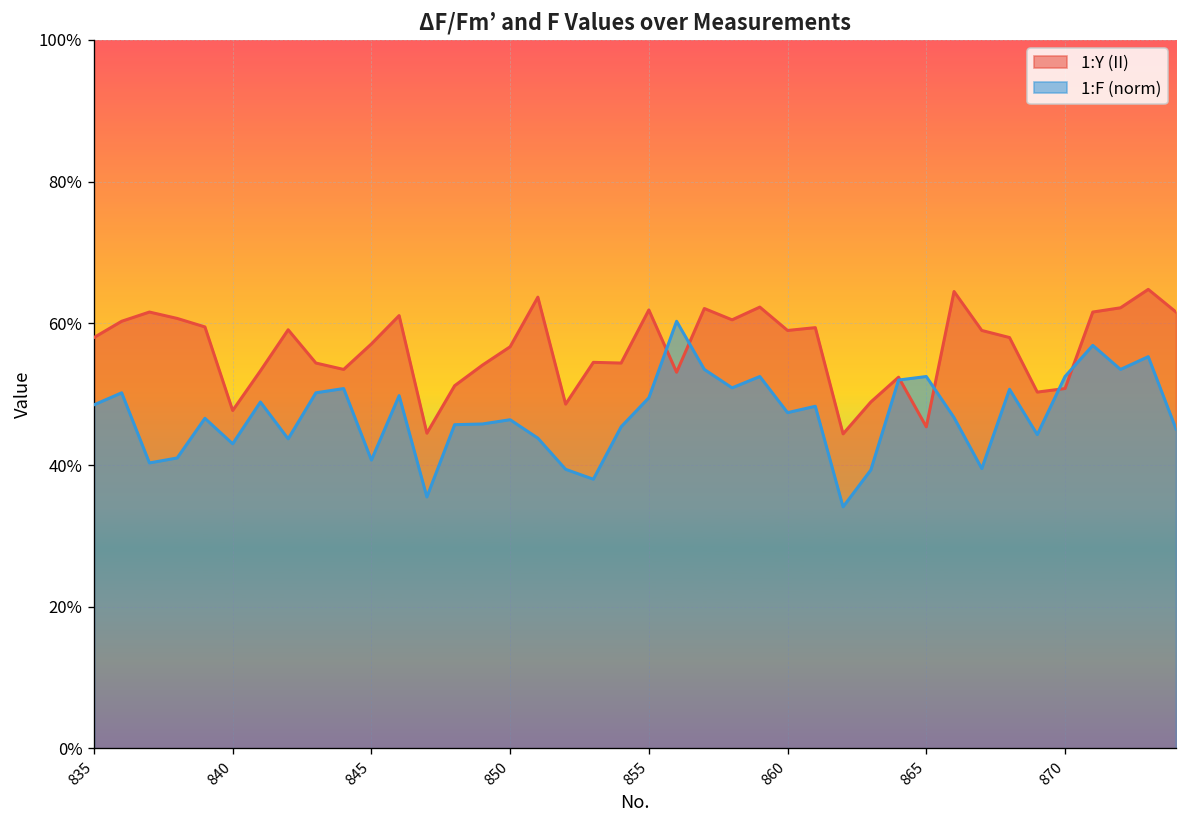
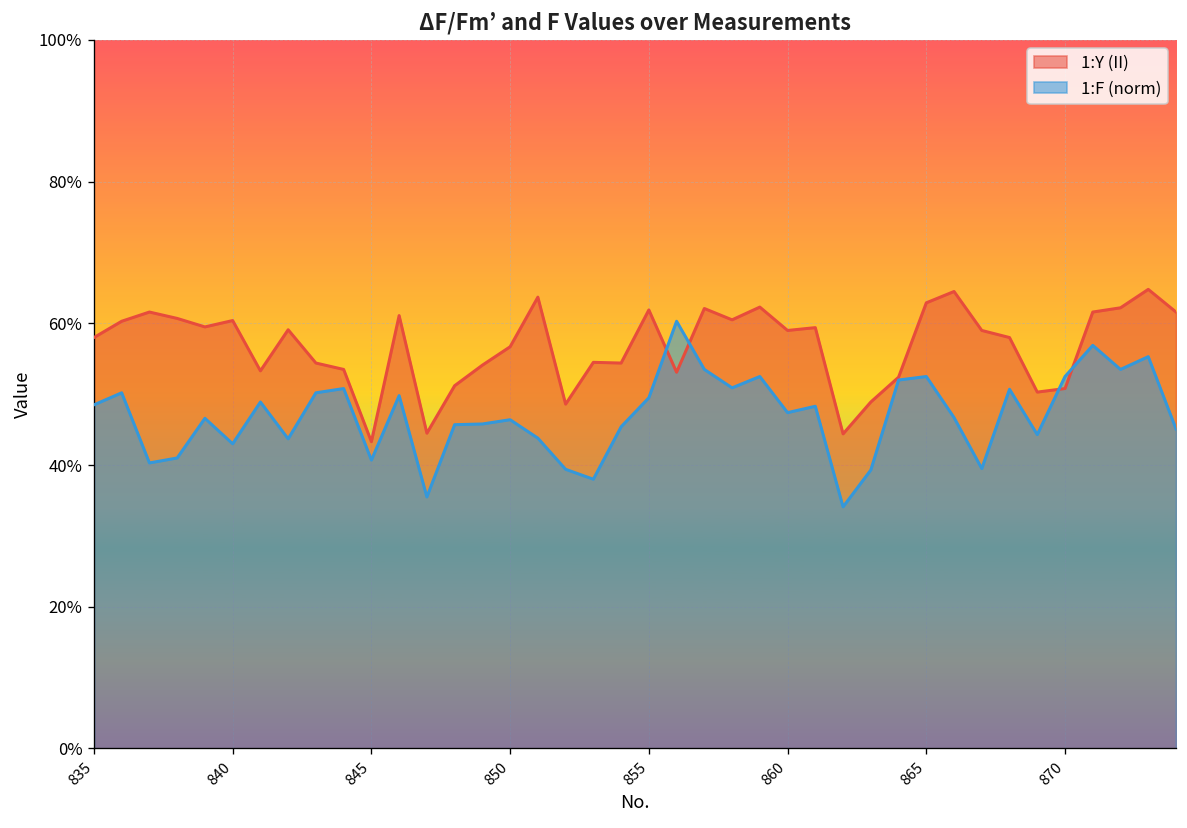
1:Y (II), 840: 48% -> 60%
1:Y (II), 845: 57% -> 43%
1:Y (II), 865: 45% -> 63%
